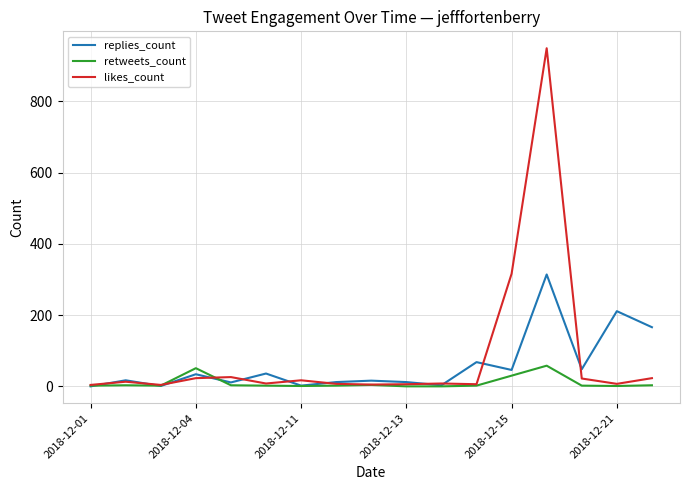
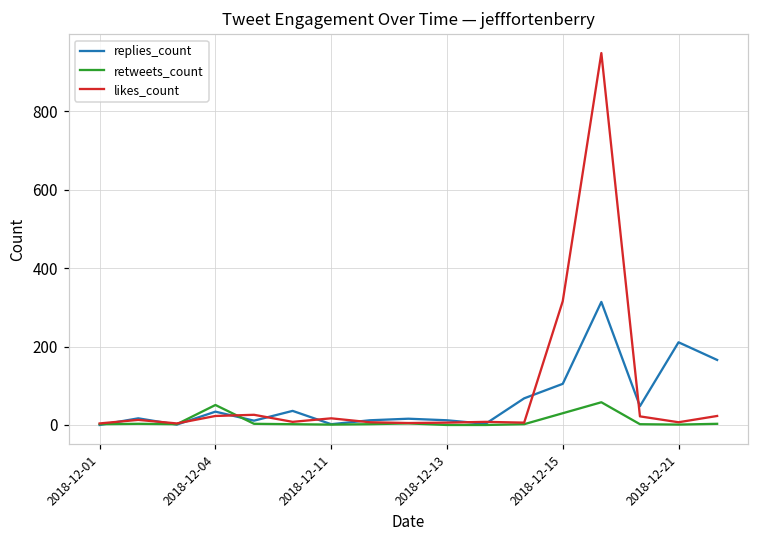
replies_count, 2018-12-15: 50 -> 110
